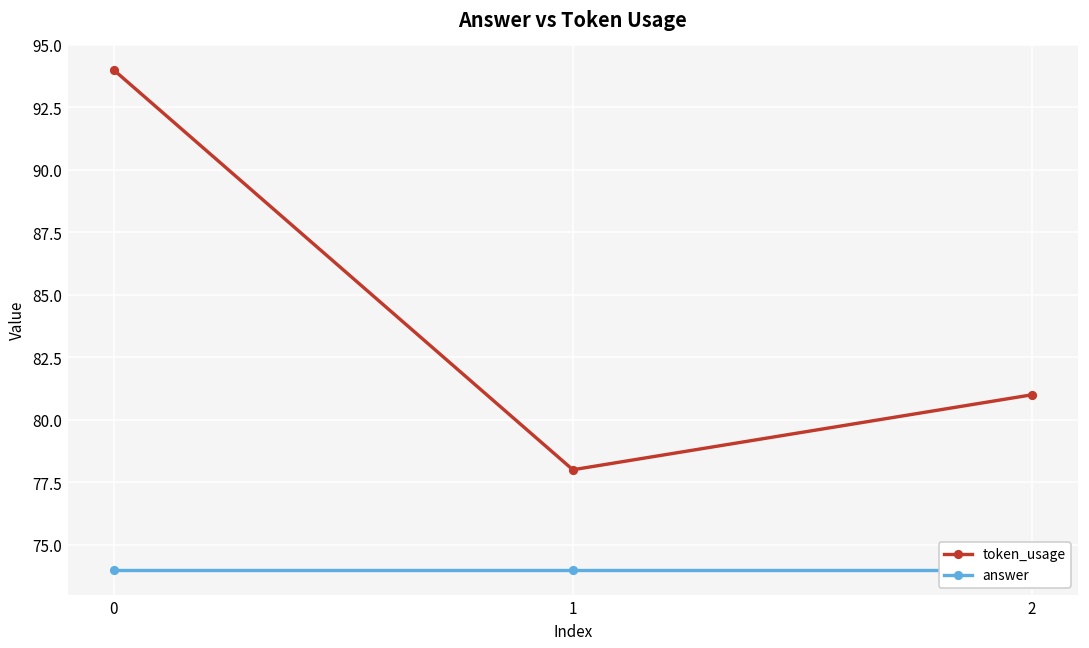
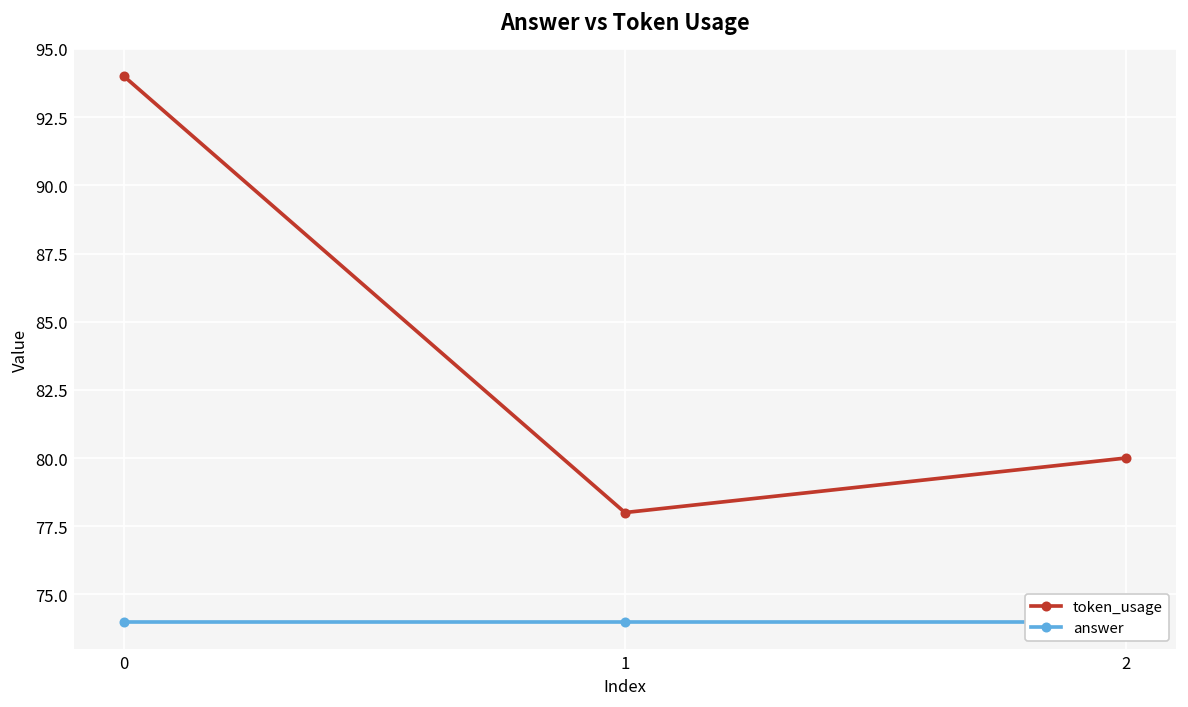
token_usage, 2: 81 -> 80
